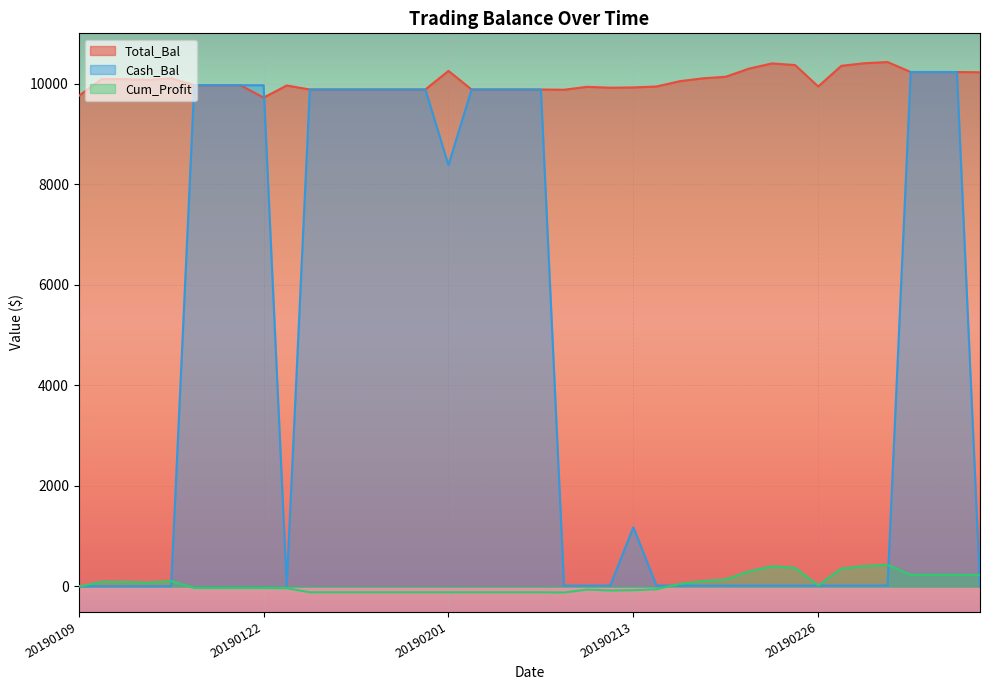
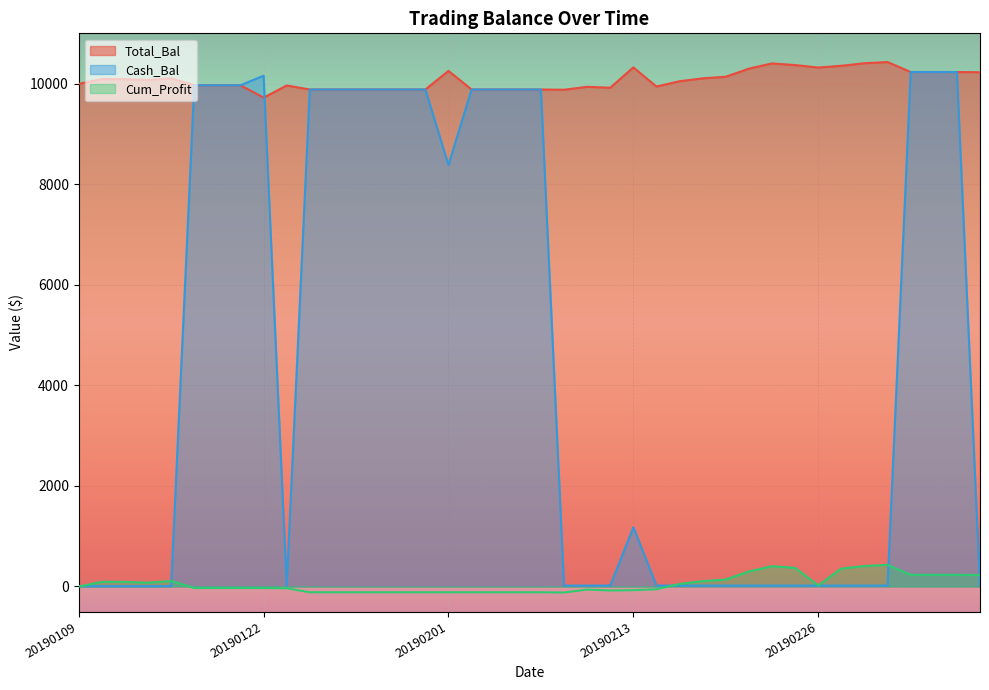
Total_Bal, 20190109: 9800 -> 10000
Cash_Bal, 20190122: 10000 -> 10200
Total_Bal, 20190213: 9900 -> 10300
Total_Bal, 20190226: 9900 -> 10300
